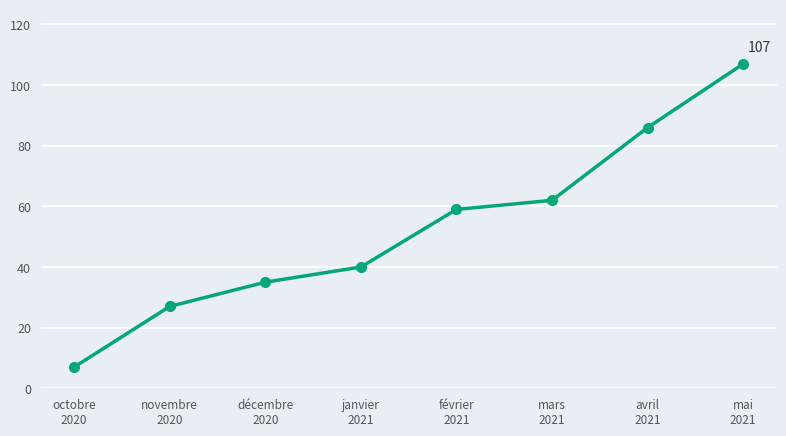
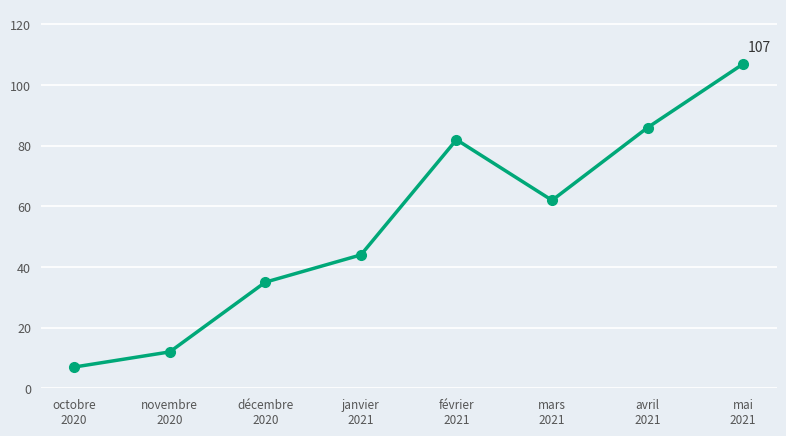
novembre 2020: 27 -> 12
janvier 2021: 40 -> 44
février 2021: 59 -> 82
